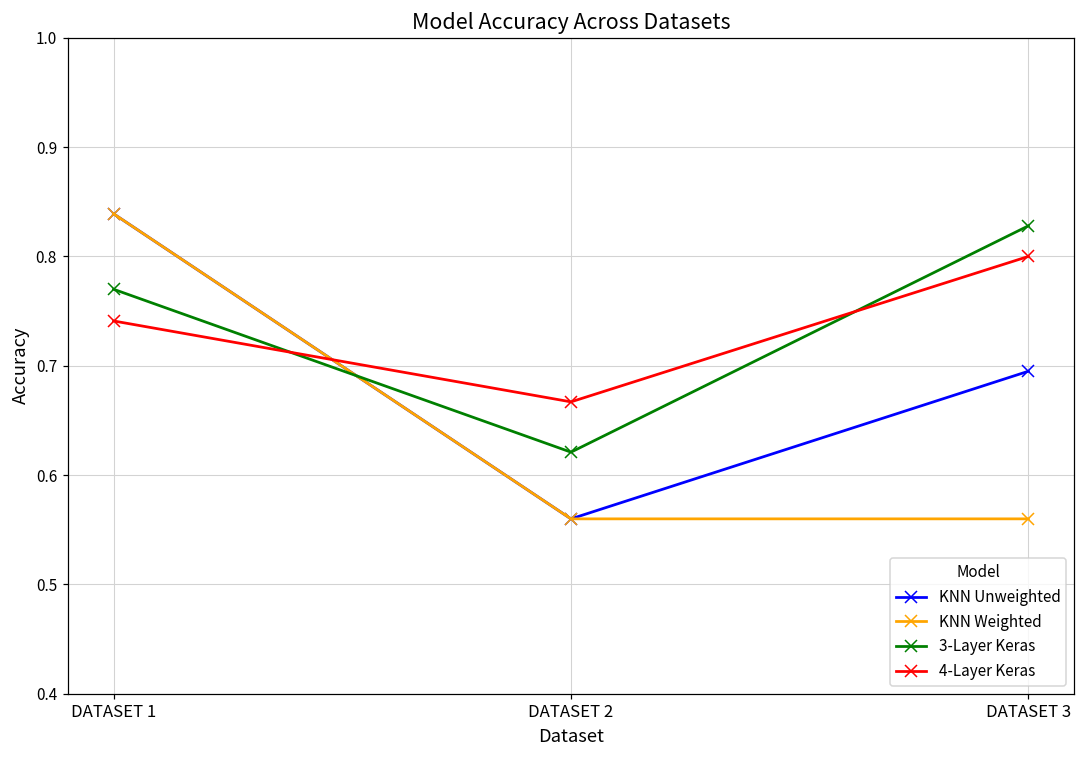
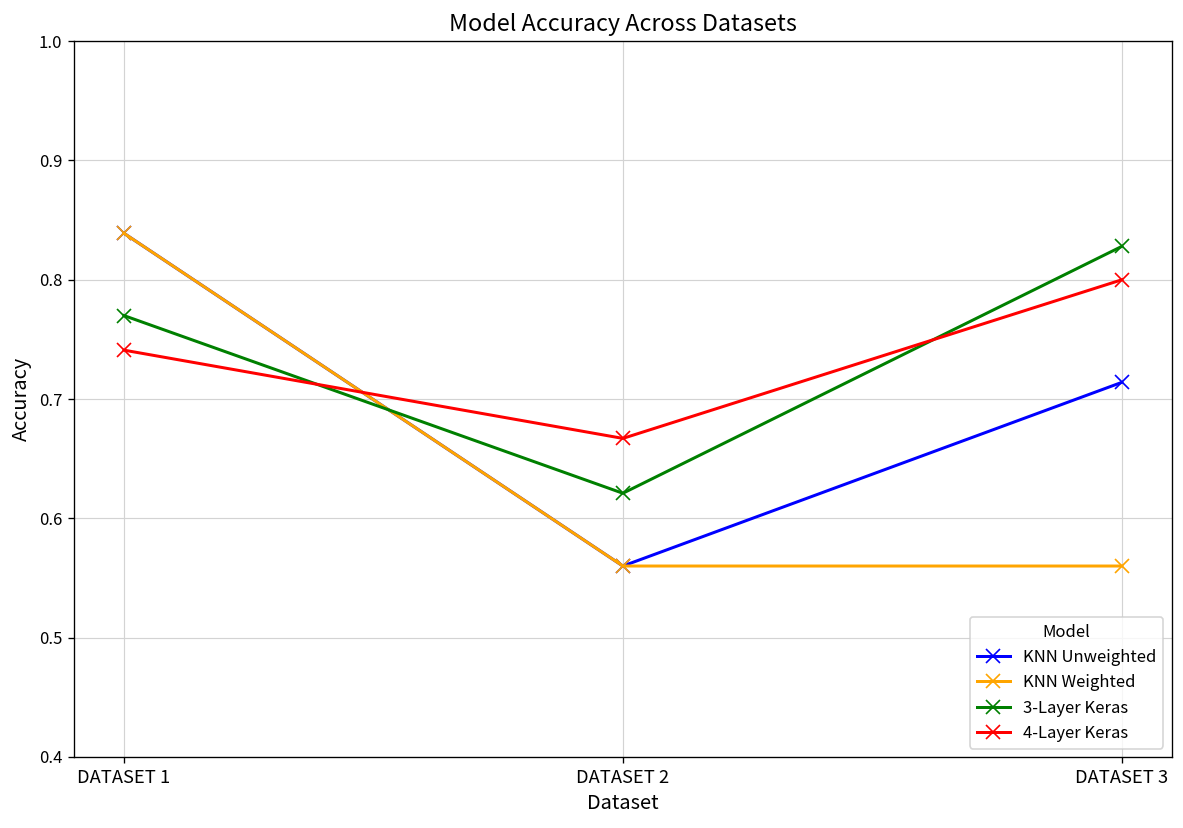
KNN Unweighted, DATASET 3: 0.70 -> 0.71
